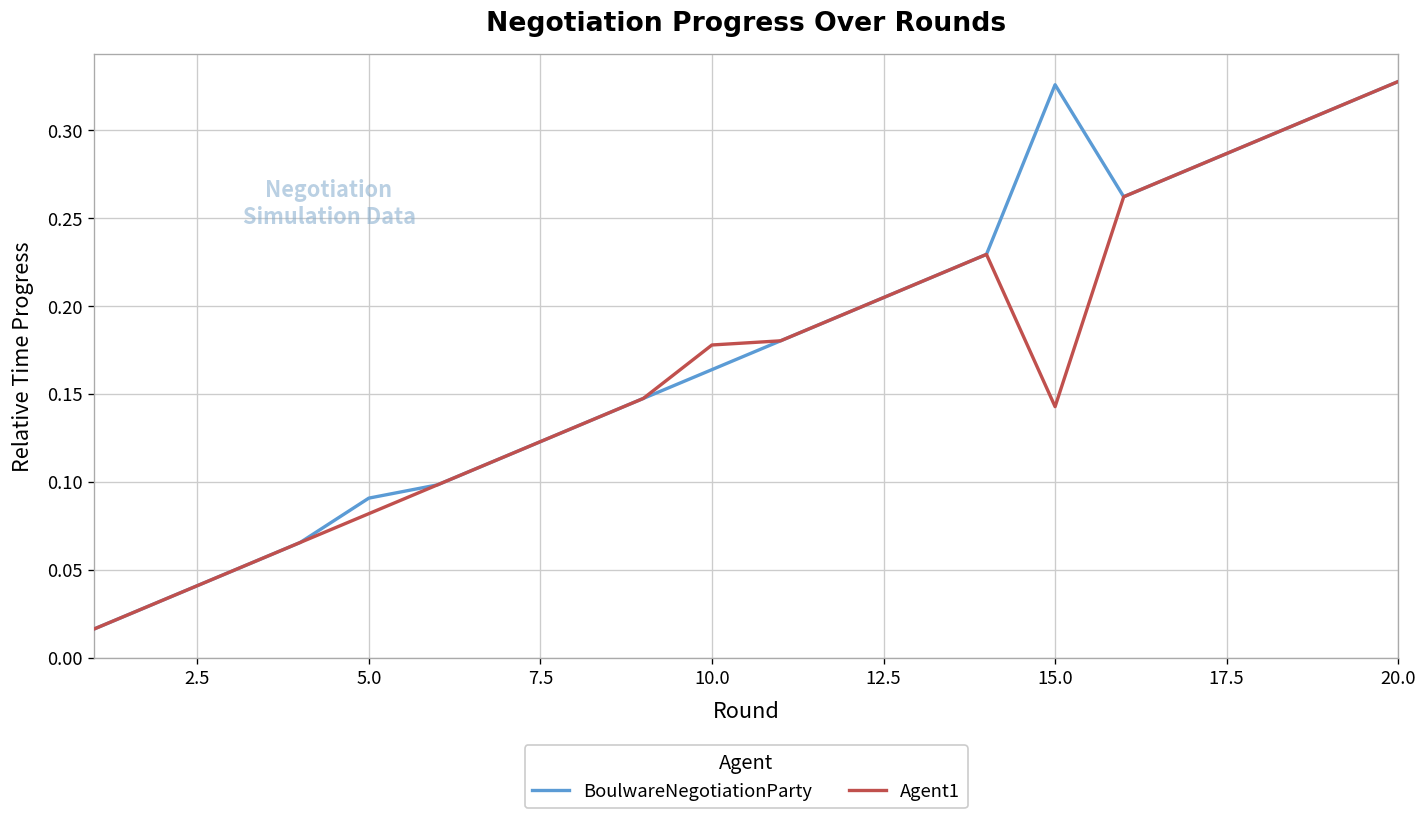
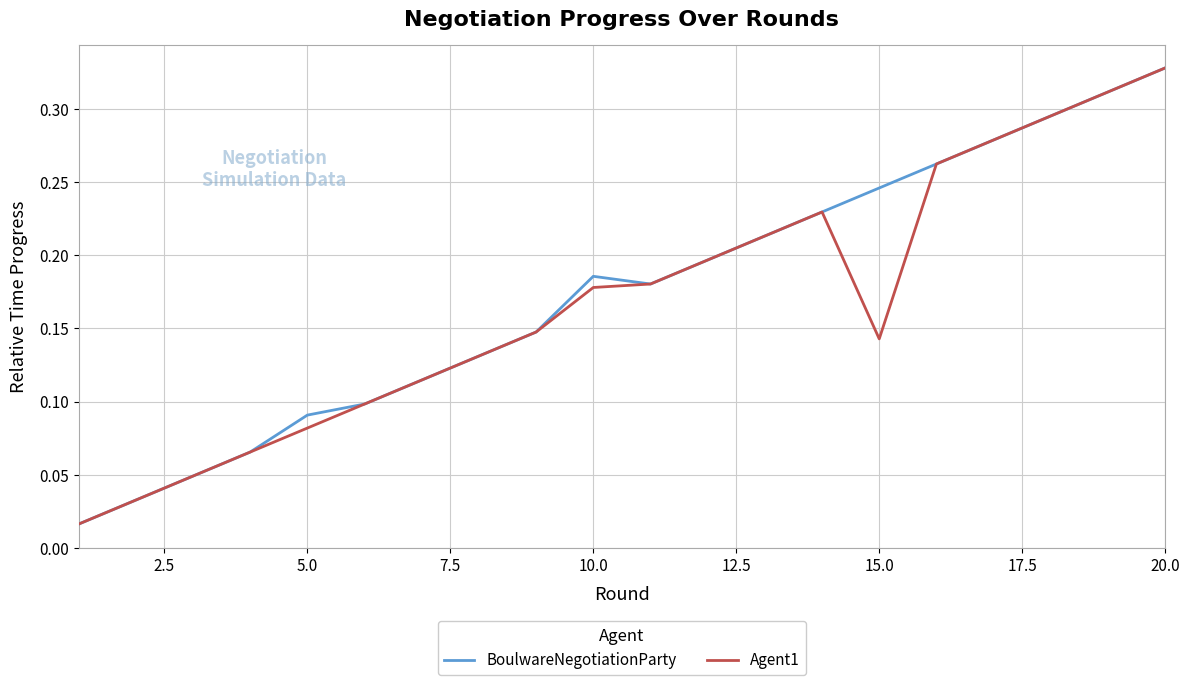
BoulwareNegotiationParty, 10.0: 0.164 -> 0.186
BoulwareNegotiationParty, 15.0: 0.326 -> 0.246
